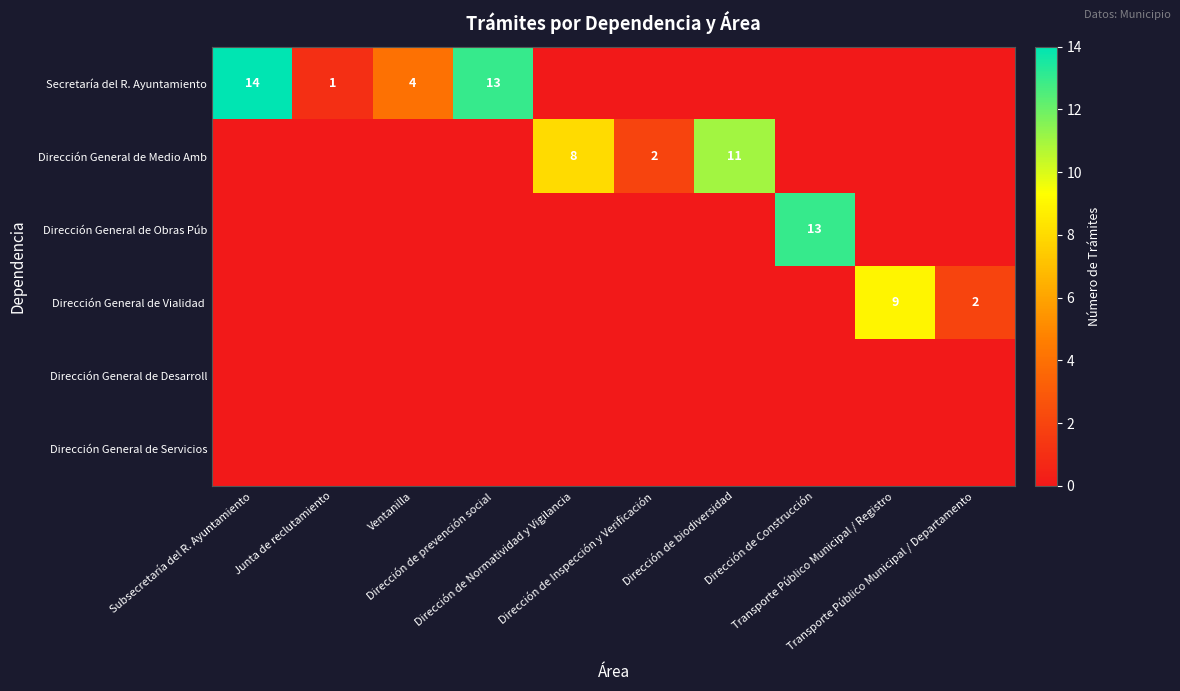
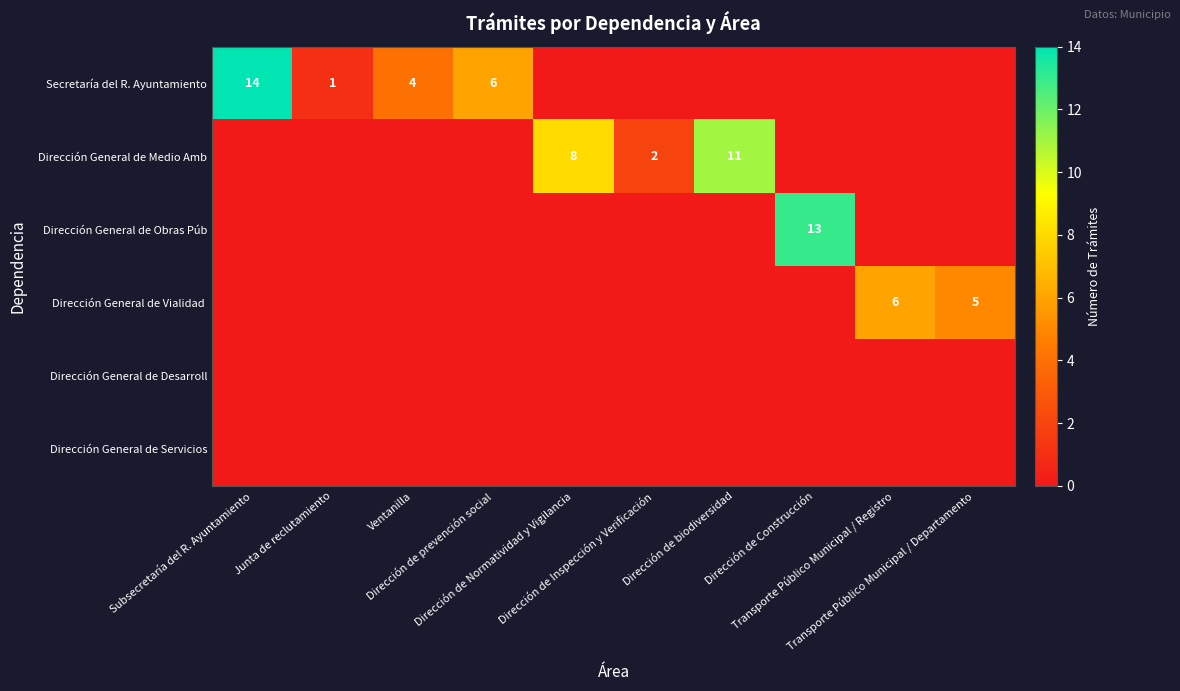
Secretaría del R. Ayuntamiento, Dirección de prevención social: 13 -> 6
Dirección General de Vialidad, Transporte Público Municipal / Registro: 9 -> 6
Dirección General de Vialidad, Transporte Público Municipal / Departamento: 2 -> 5
